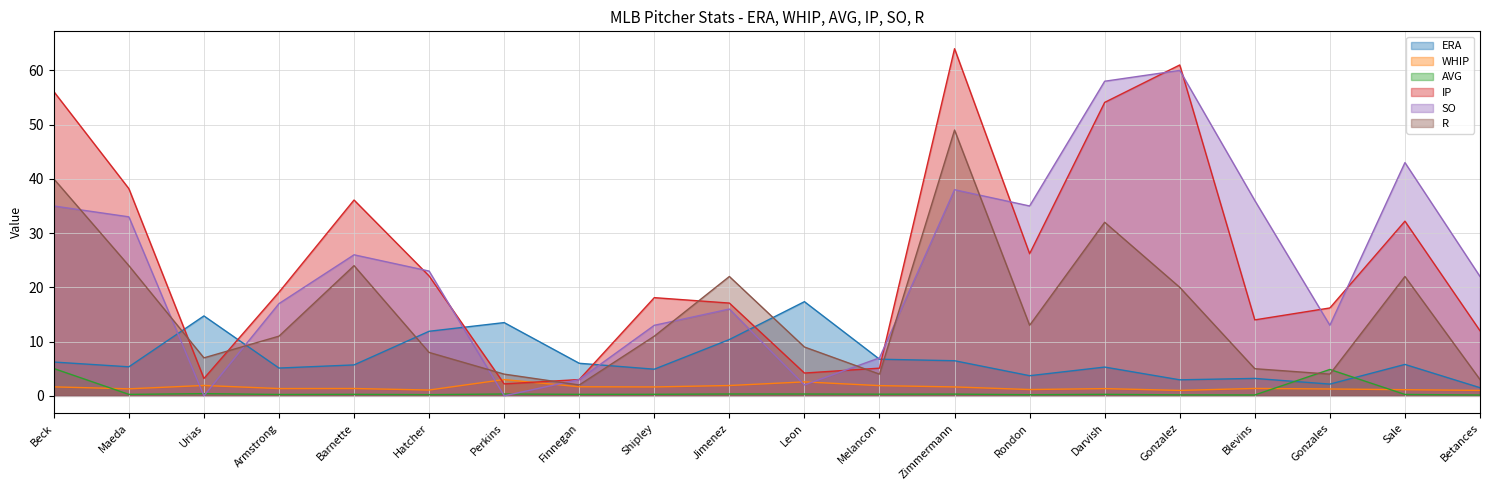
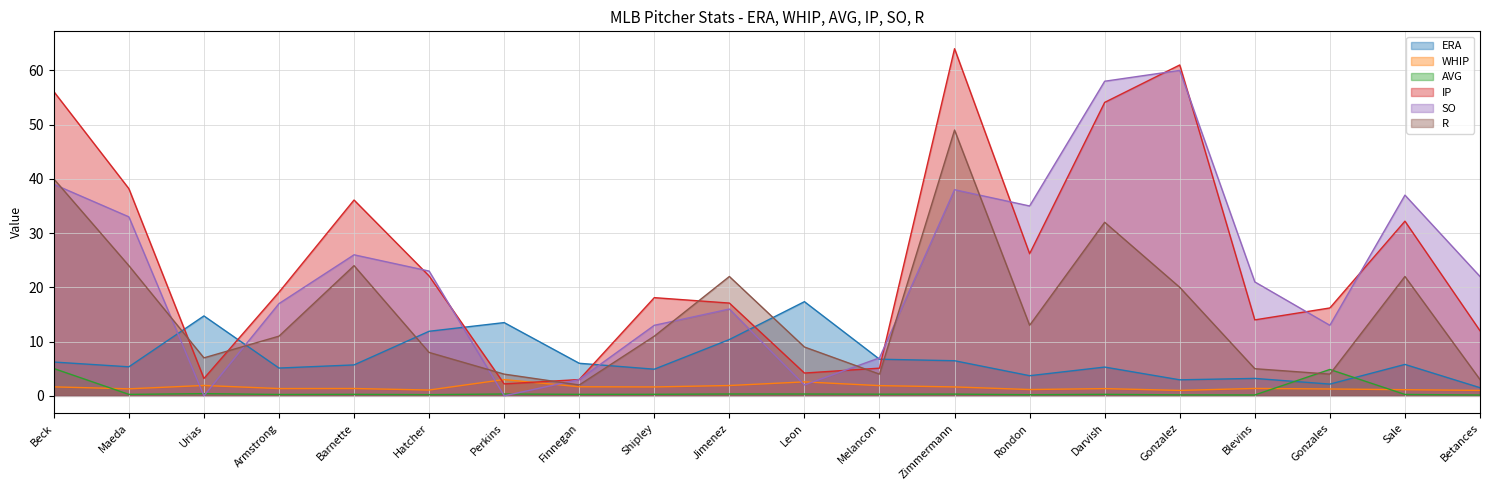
SO, Beck: 35 -> 39
SO, Blevins: 36 -> 21
SO, Sale: 43 -> 37
